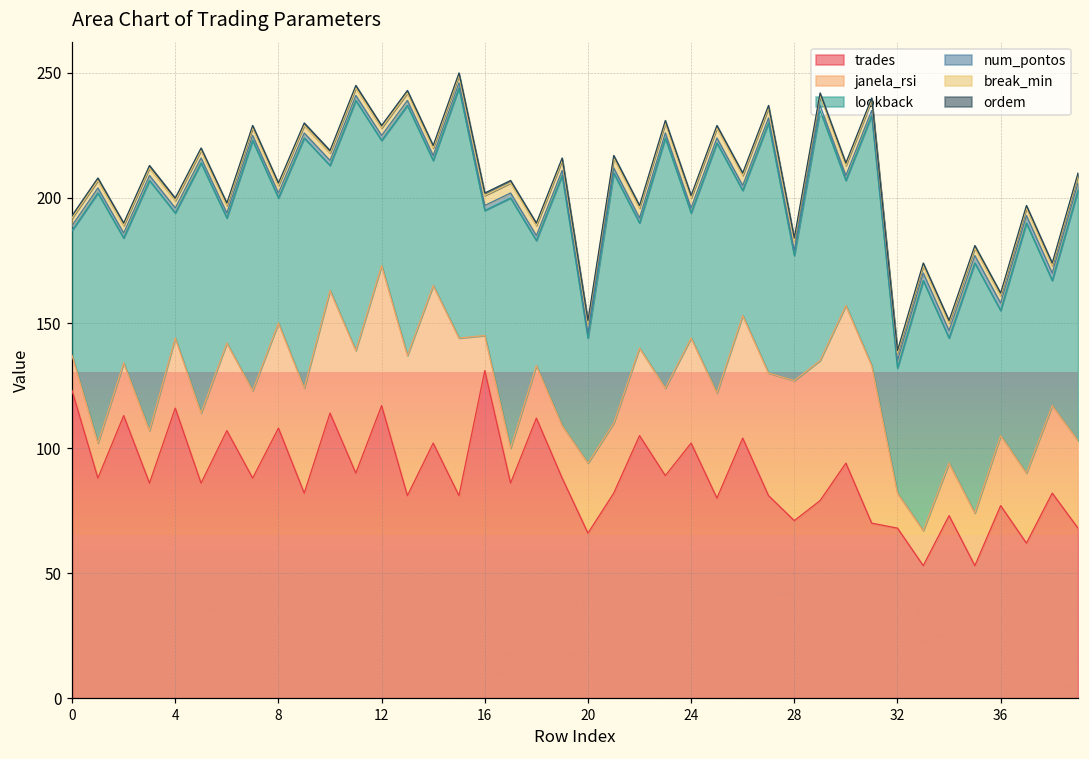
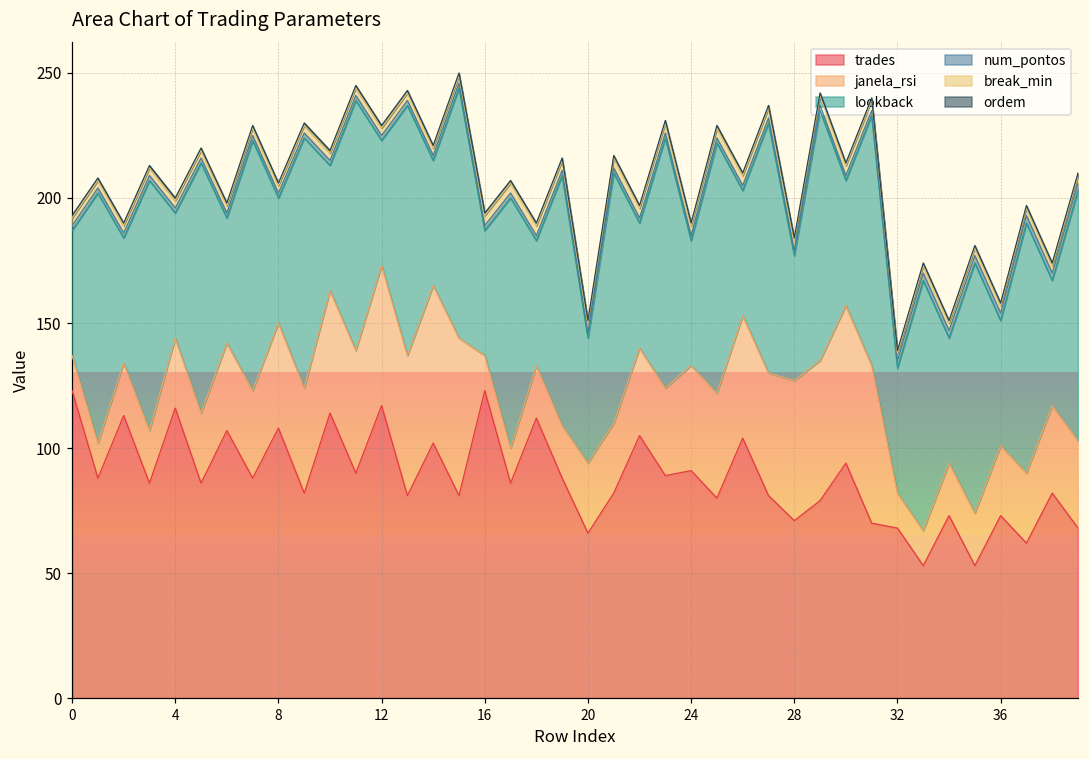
trades, 16: 131 -> 123
trades, 24: 102 -> 91
trades, 36: 77 -> 73
